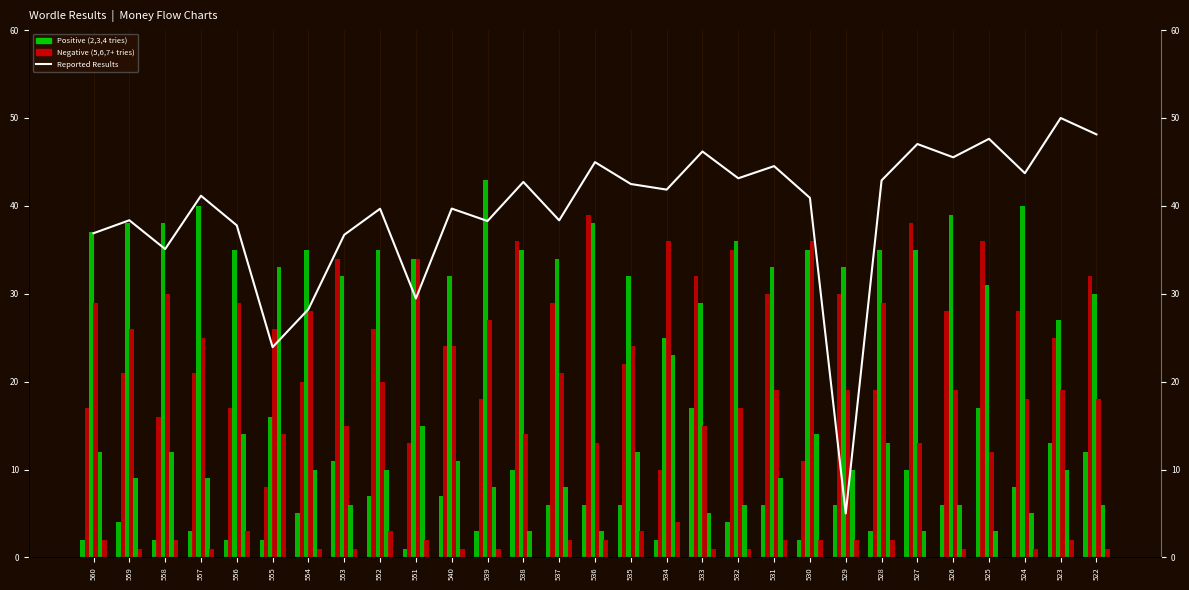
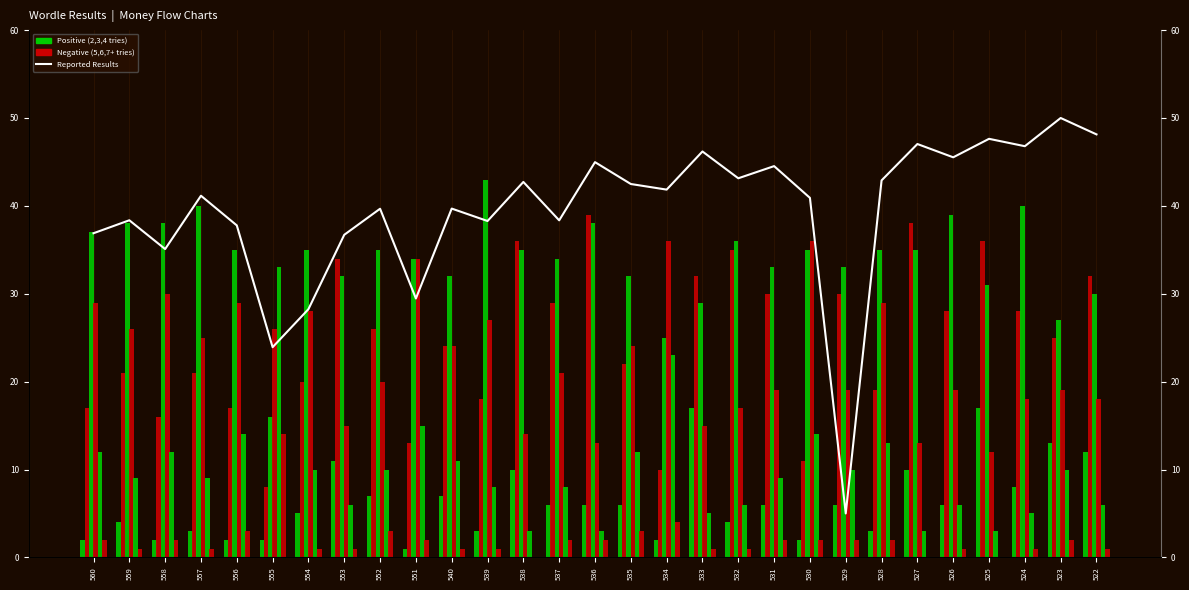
Reported Results, 524: 44 -> 47
